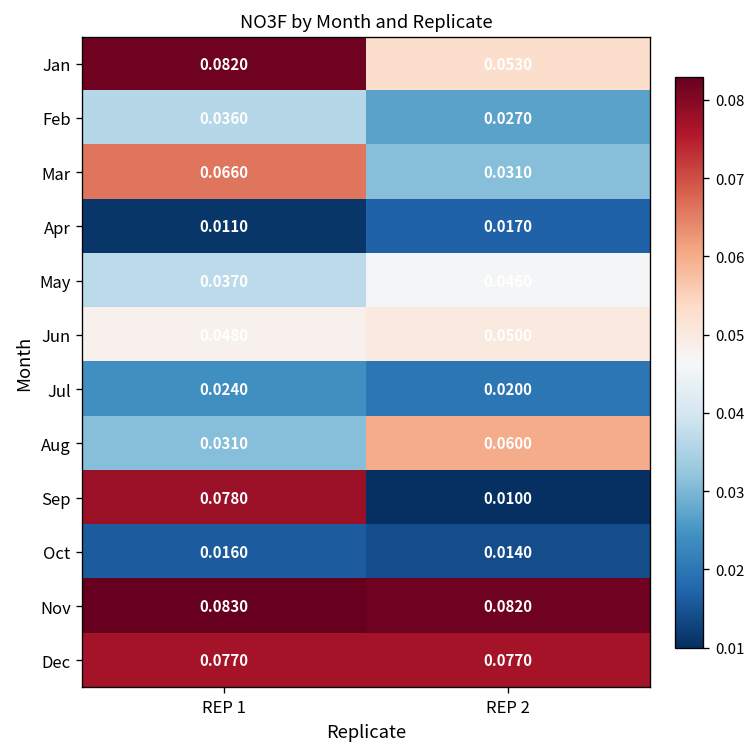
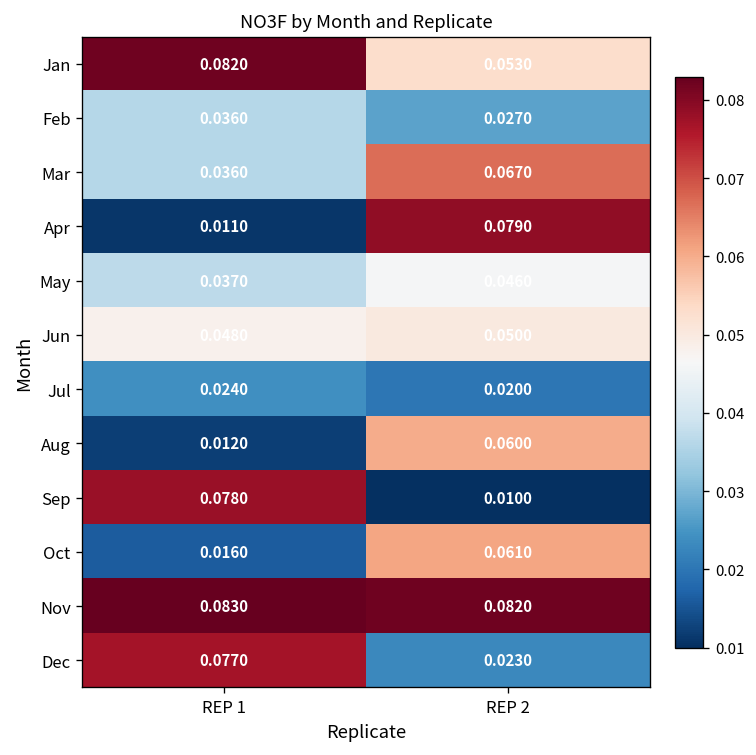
Mar, REP 1: 0.0660 -> 0.0360
Mar, REP 2: 0.0310 -> 0.0670
Apr, REP 2: 0.0170 -> 0.0790
Aug, REP 1: 0.0310 -> 0.0120
Oct, REP 2: 0.0140 -> 0.0610
Dec, REP 2: 0.0770 -> 0.0230
